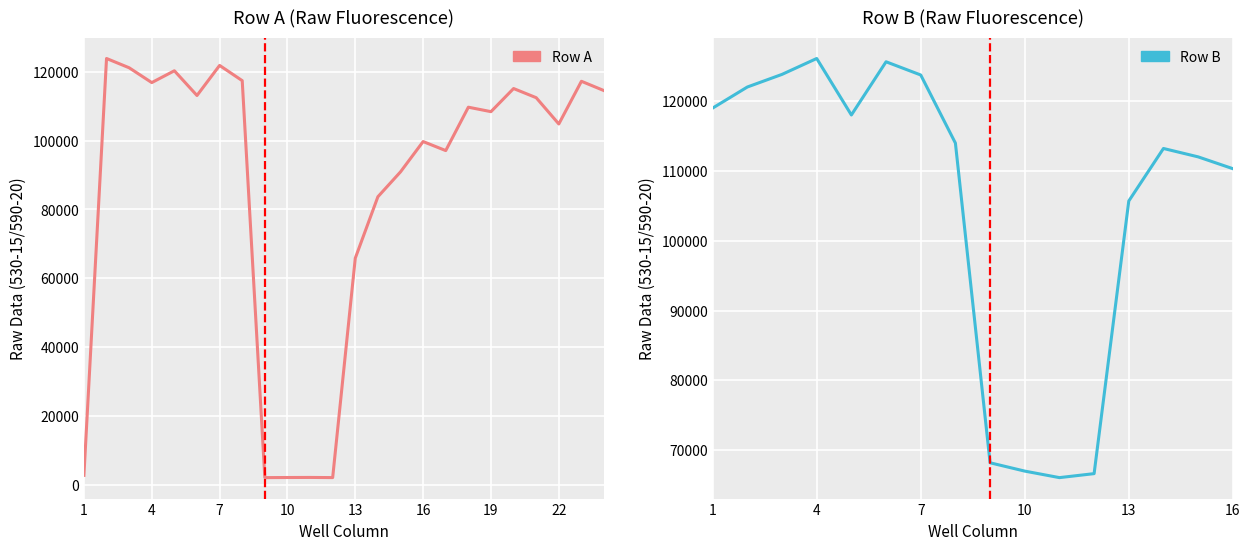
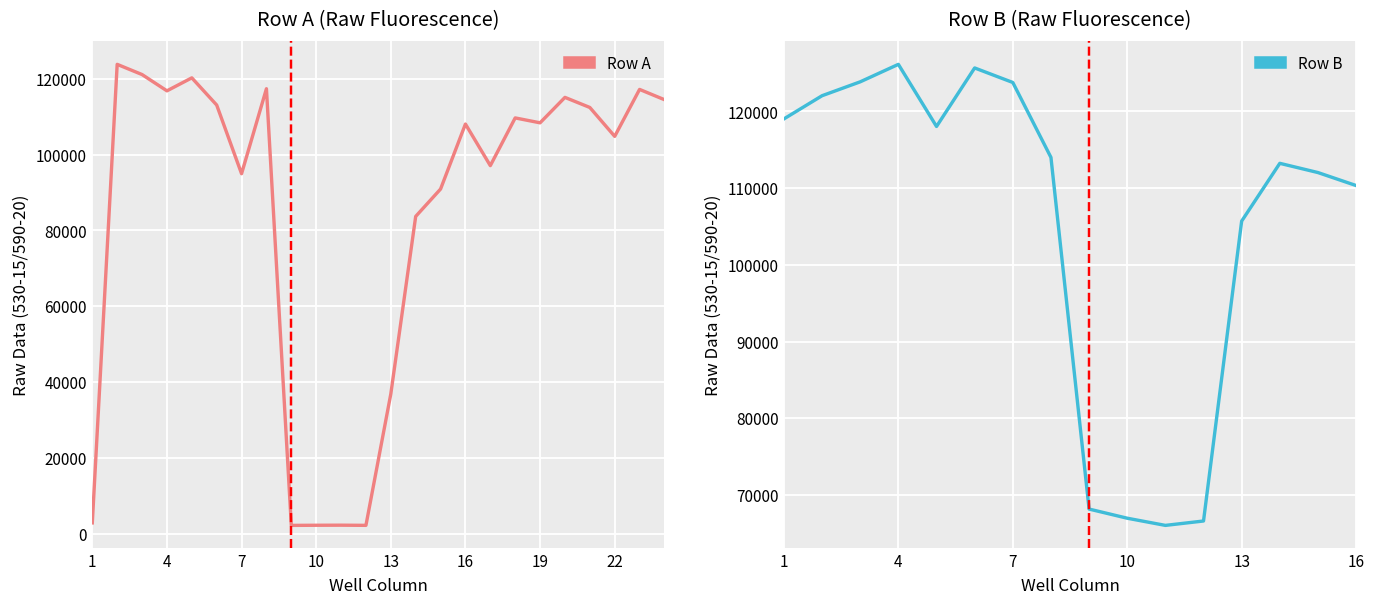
Row A (Raw Fluorescence), 7: 122000 -> 95000
Row A (Raw Fluorescence), 13: 66000 -> 37000
Row A (Raw Fluorescence), 16: 100000 -> 108000
